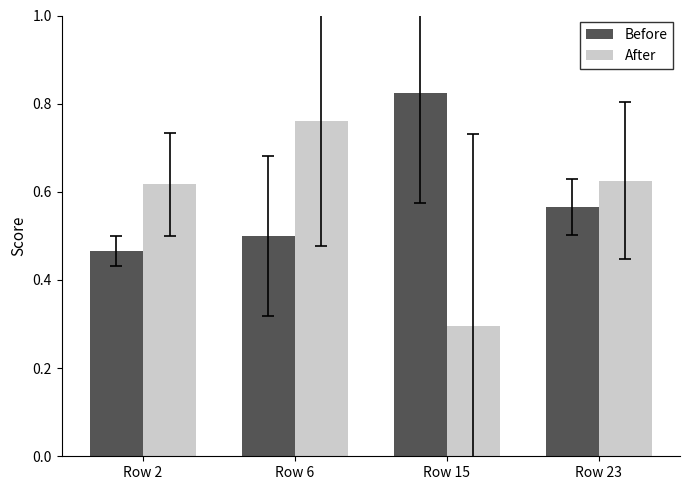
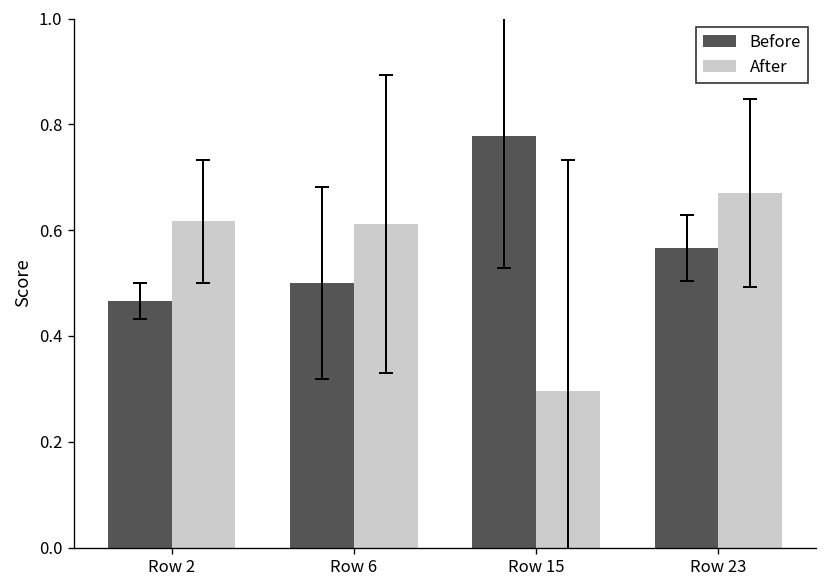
After, Row 6: 0.76 -> 0.61
Before, Row 15: 0.82 -> 0.78
After, Row 23: 0.63 -> 0.67
